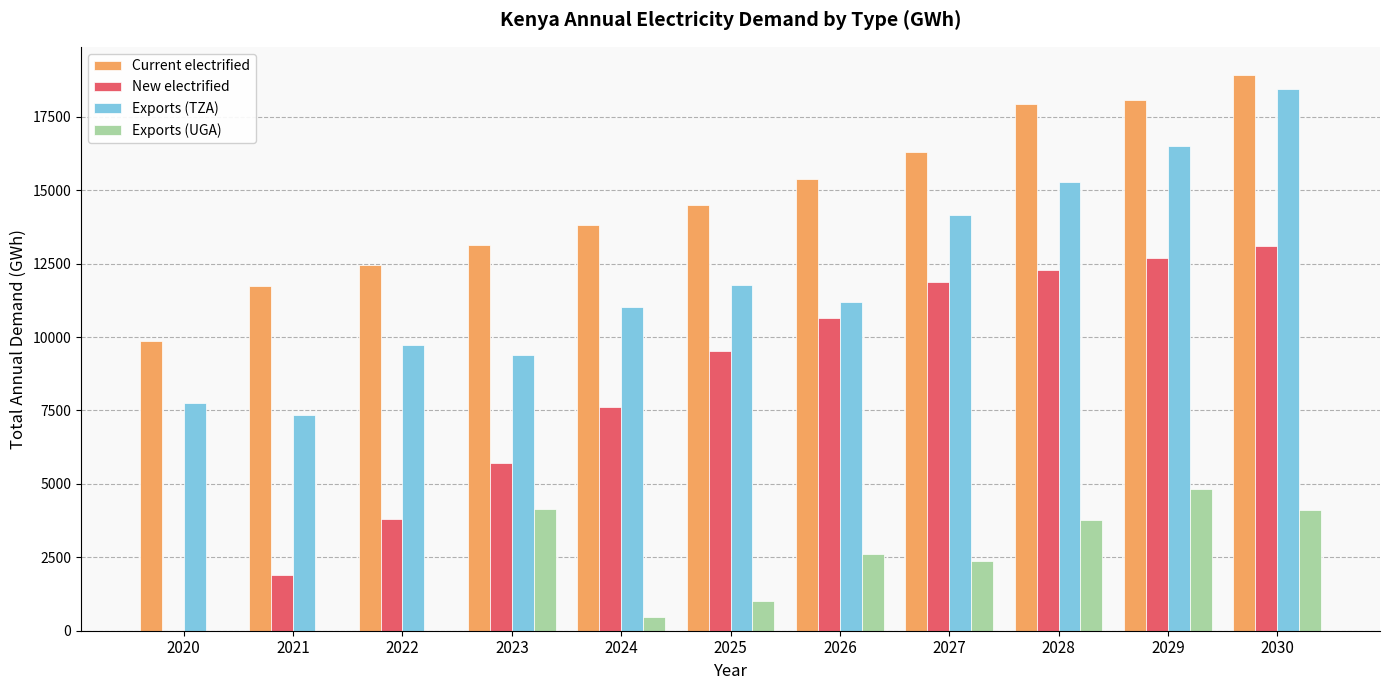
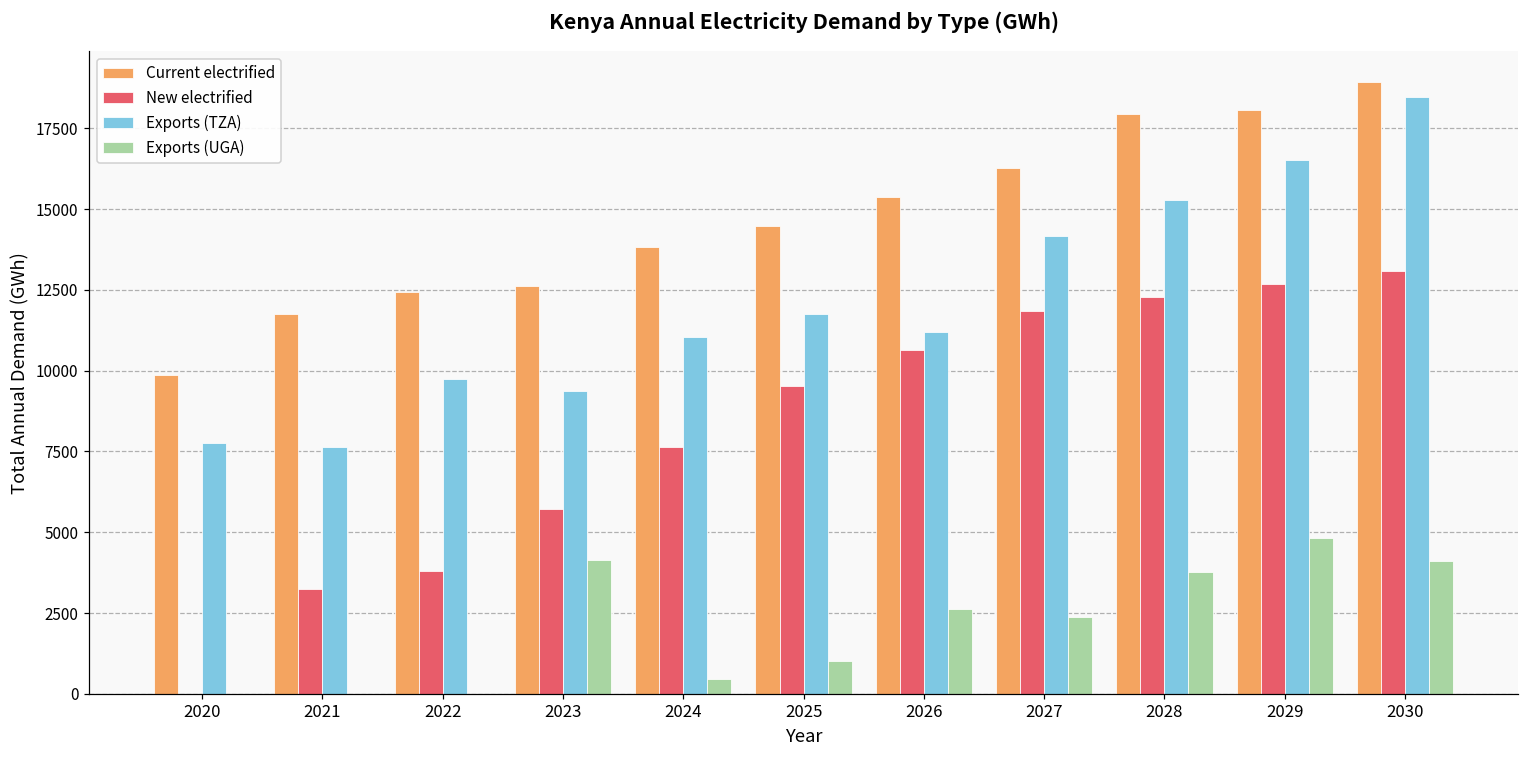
New electrified, 2021: 1900 -> 3200
Exports (TZA), 2021: 7300 -> 7600
Current electrified, 2023: 13100 -> 12600
